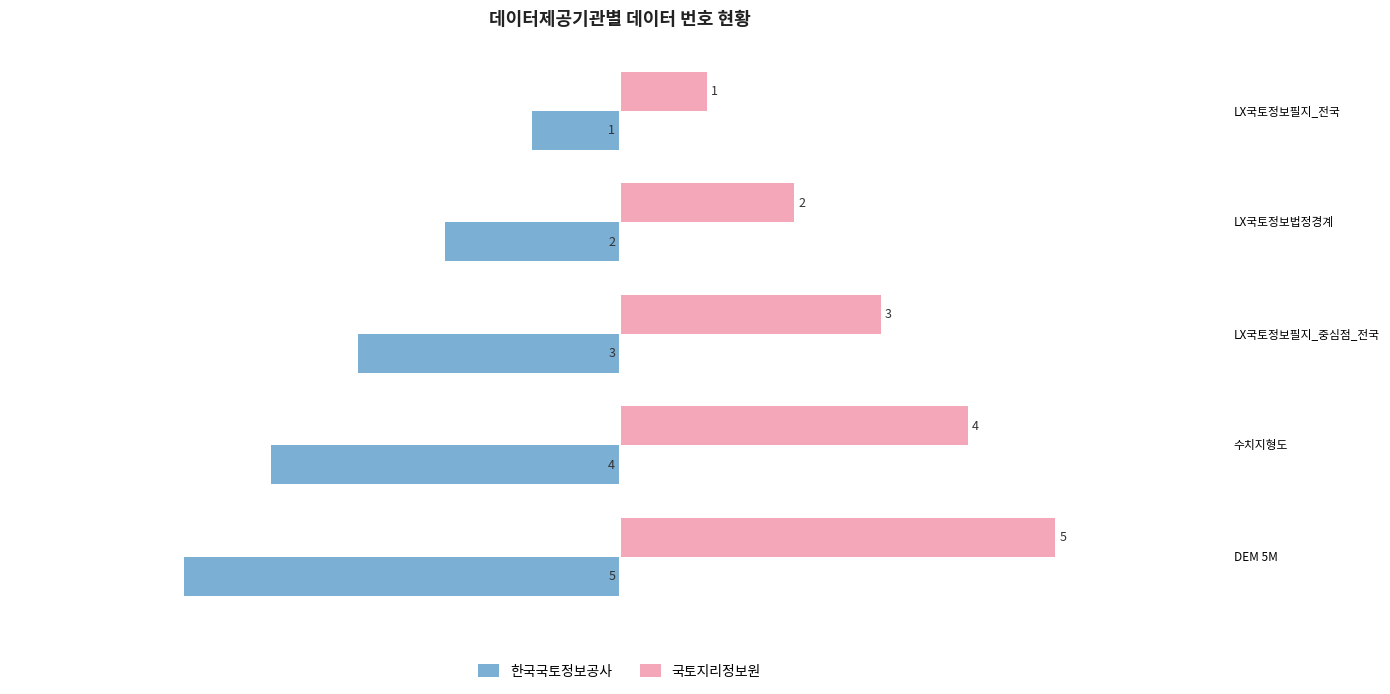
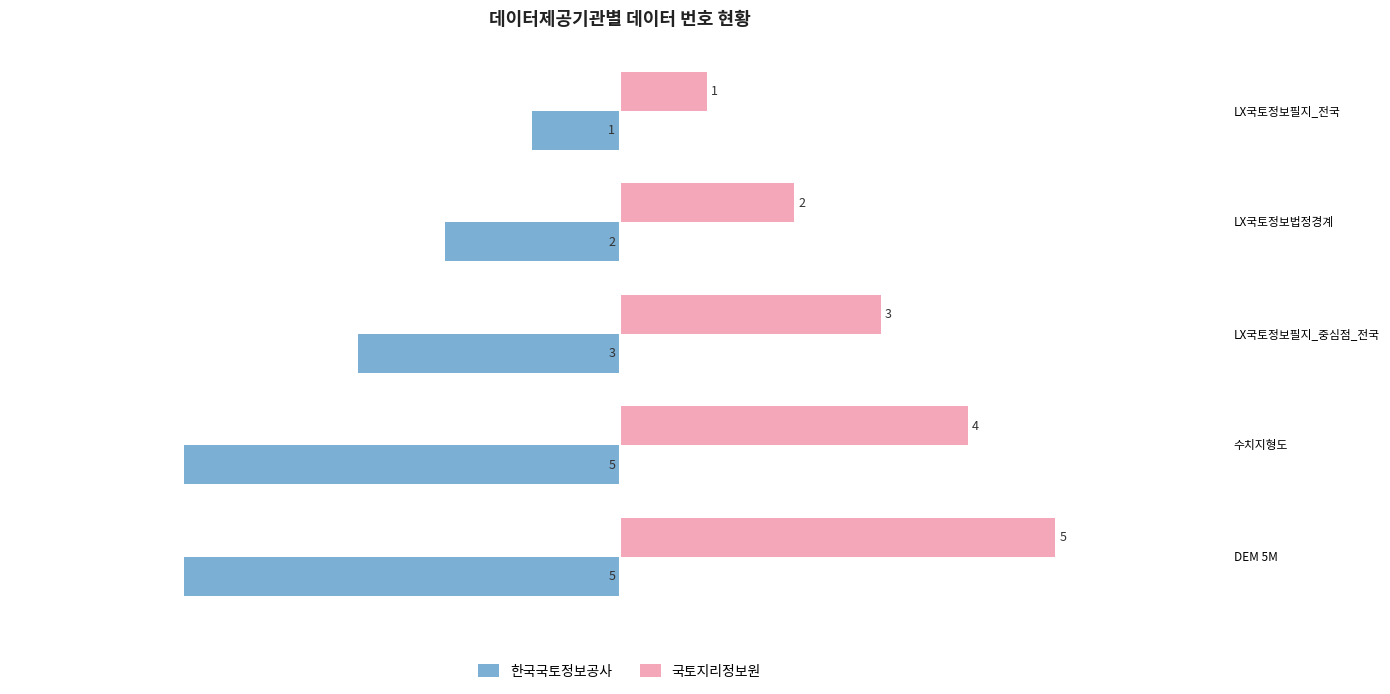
한국국토정보공사, 수치지형도: 4 -> 5
